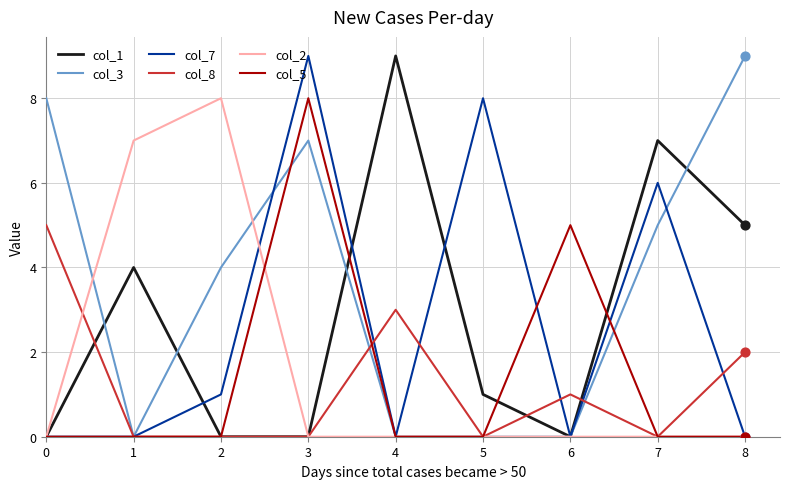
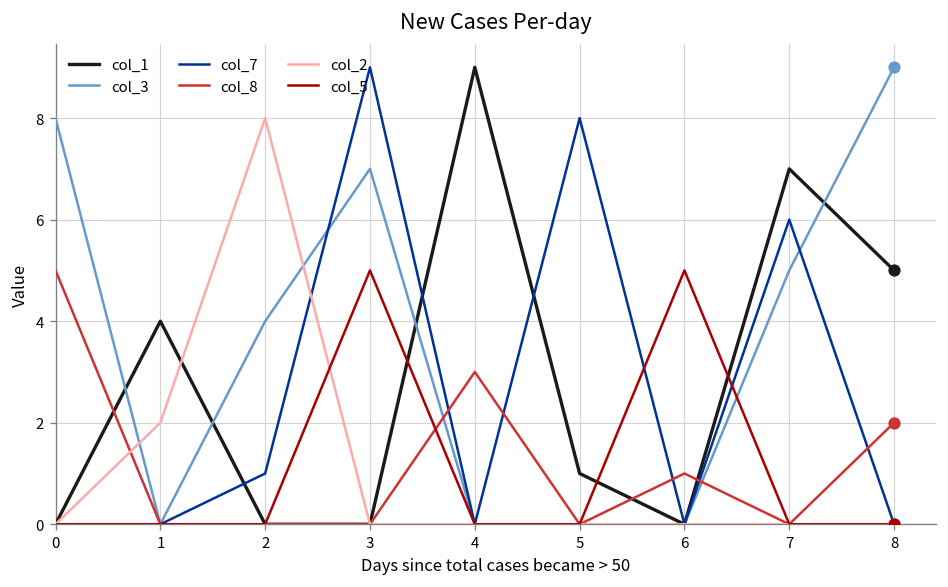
col_2, 1: 7 -> 2
col_5, 3: 8 -> 5
